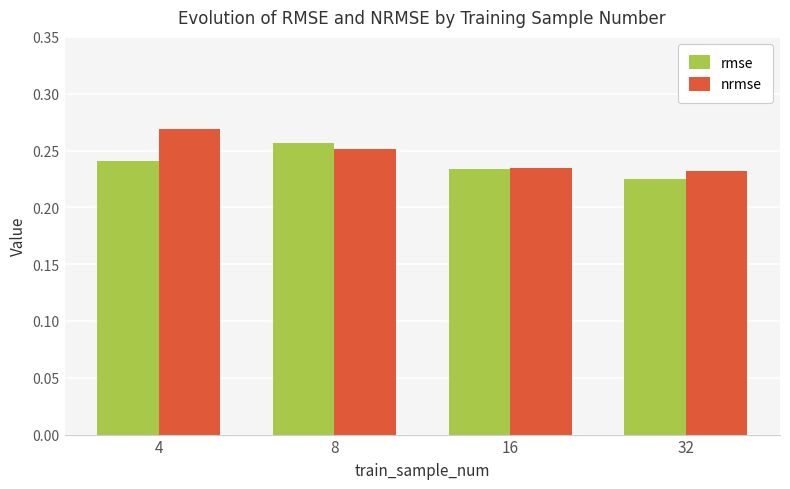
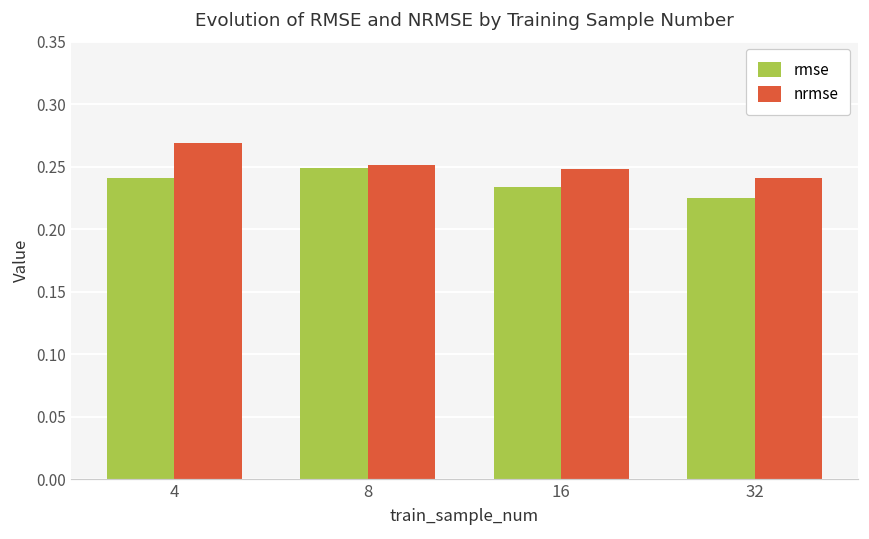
rmse, 8: 0.257 -> 0.249
nrmse, 16: 0.234 -> 0.248
nrmse, 32: 0.232 -> 0.241
